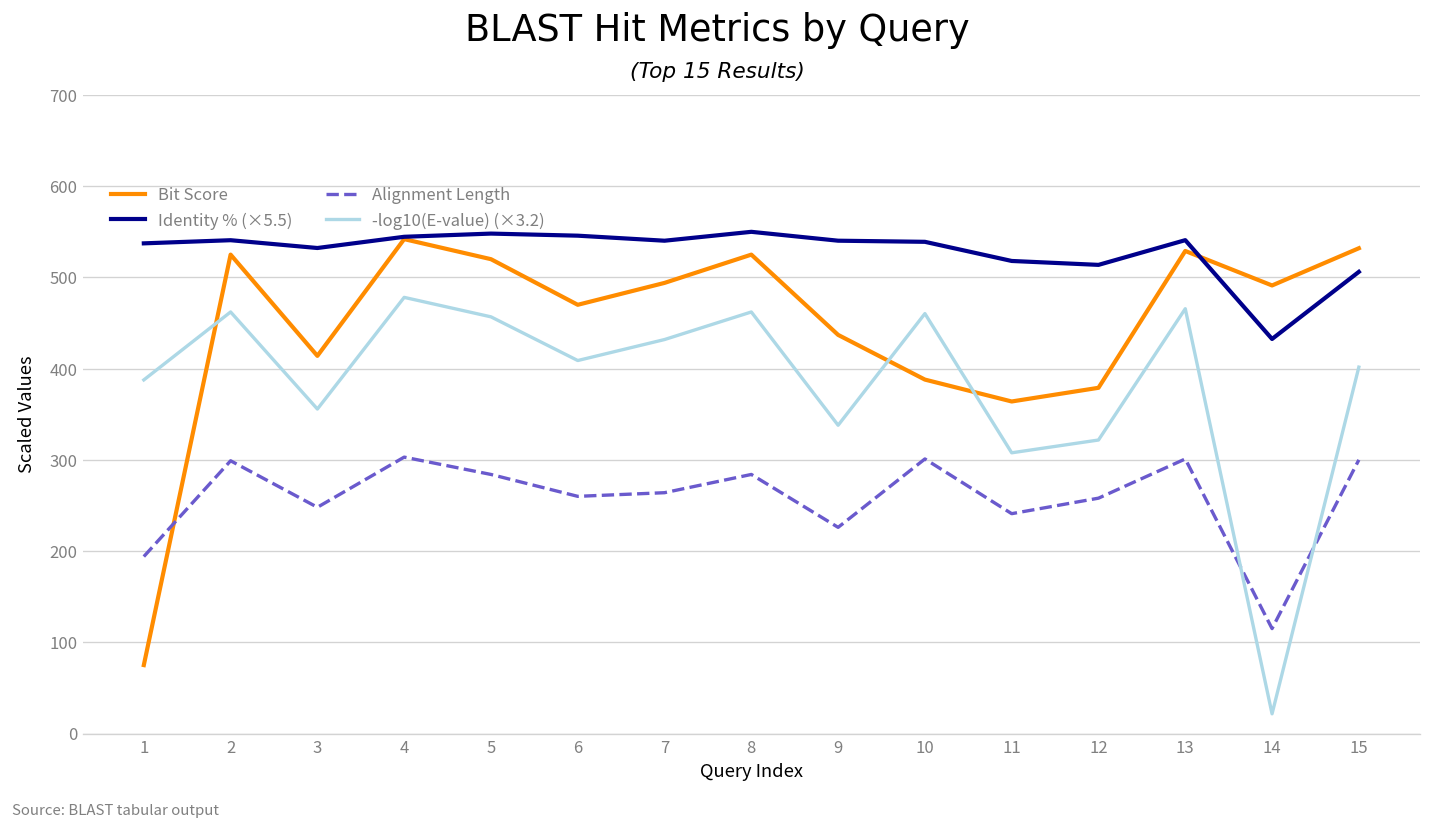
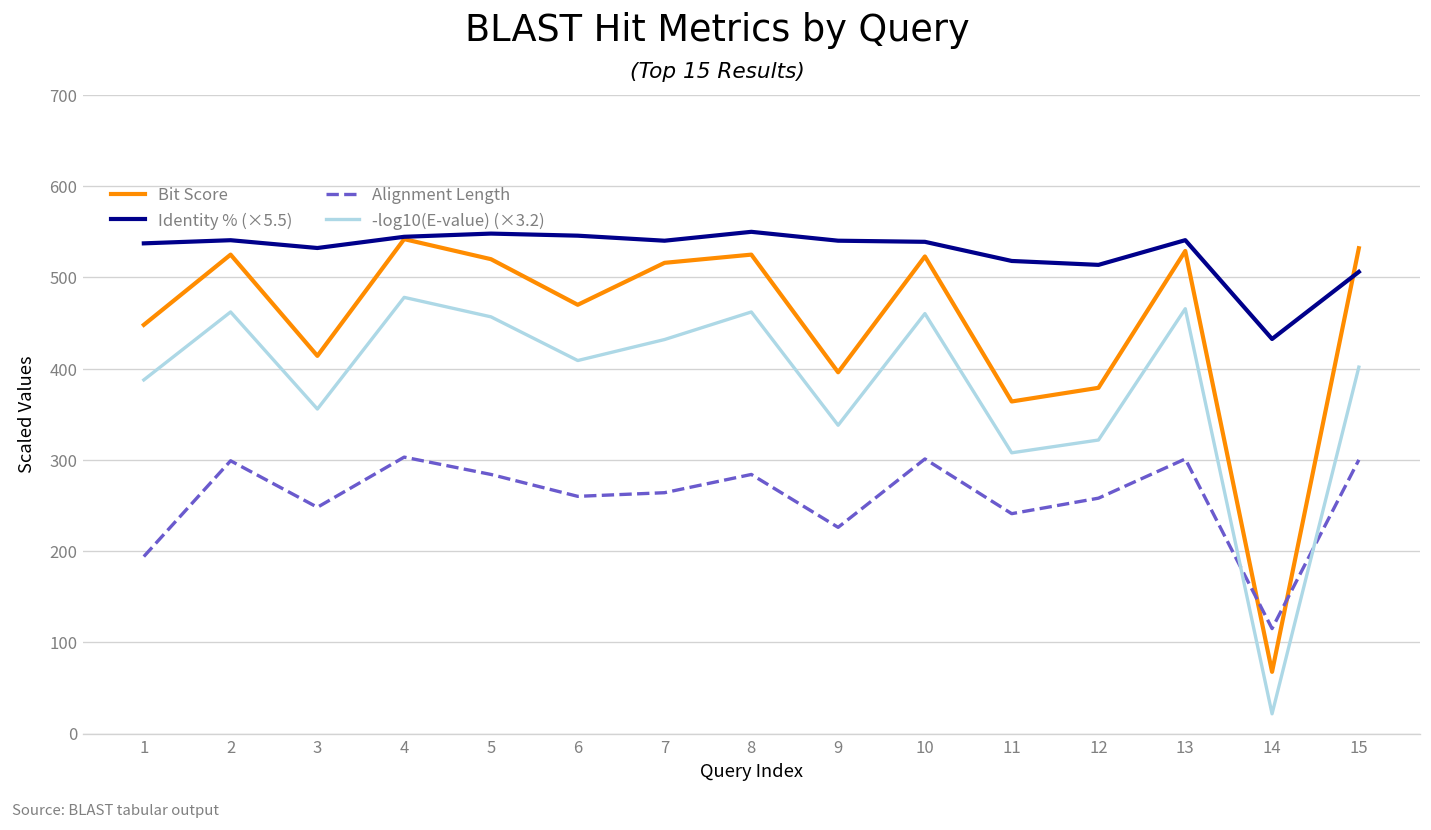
Bit Score, 1: 80 -> 450
Bit Score, 7: 490 -> 520
Bit Score, 9: 440 -> 400
Bit Score, 10: 390 -> 520
Bit Score, 14: 490 -> 70
